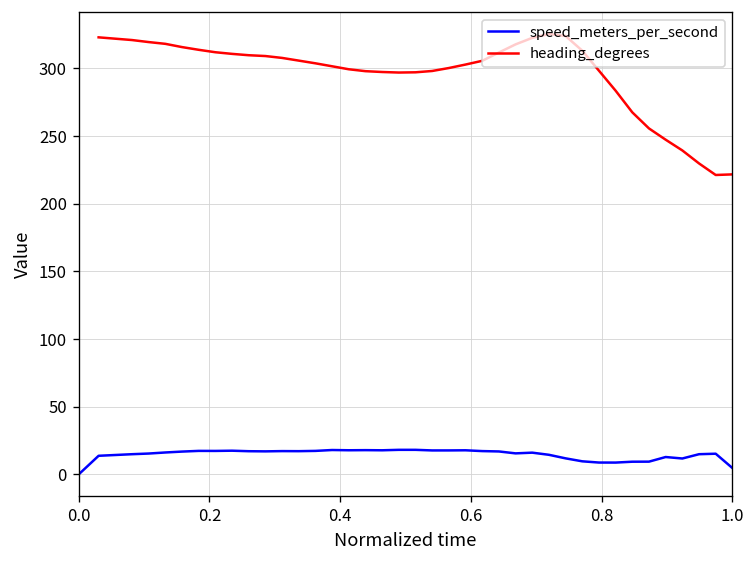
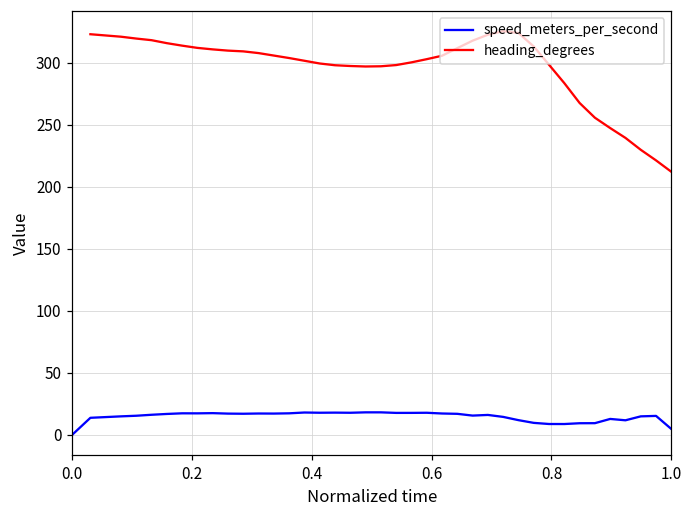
heading_degrees, 1.0: 222 -> 212
